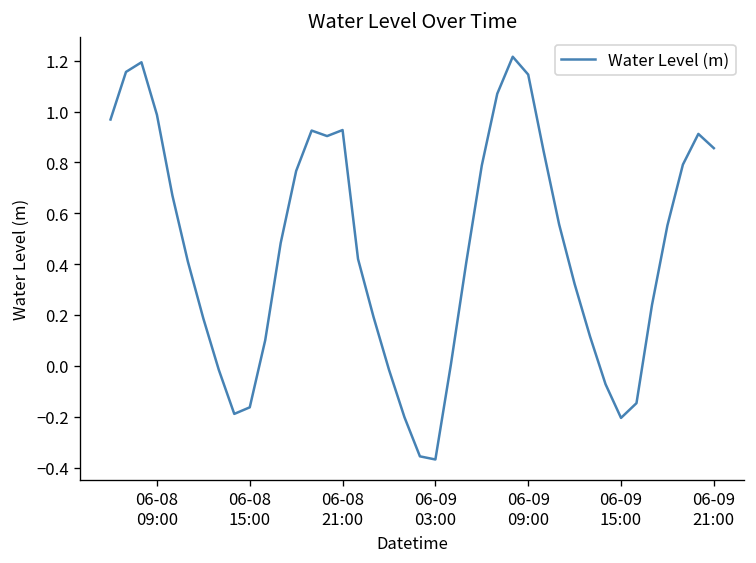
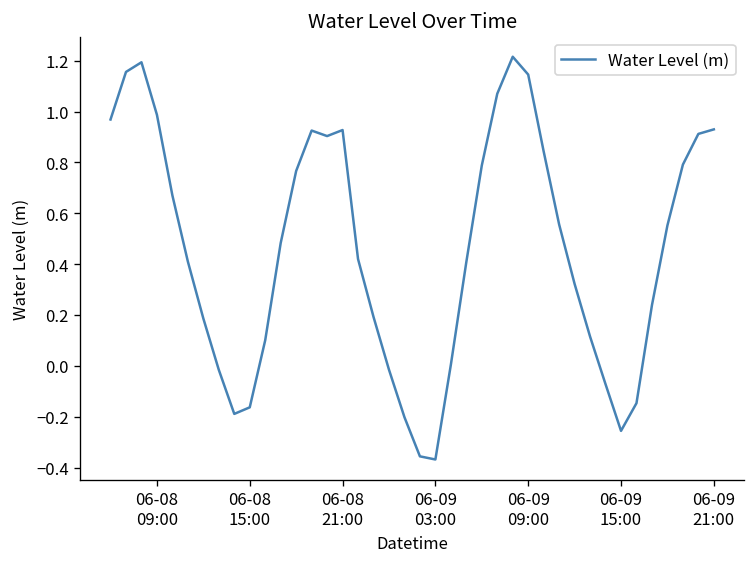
06-09 15:00: -0.20 -> -0.26
06-09 21:00: 0.86 -> 0.93
